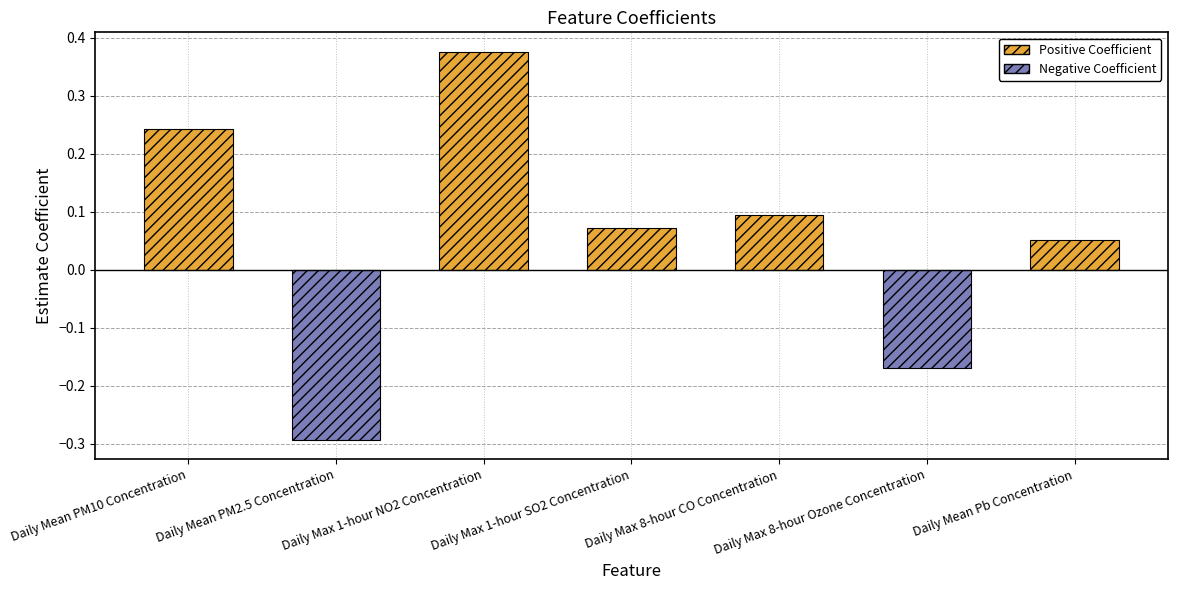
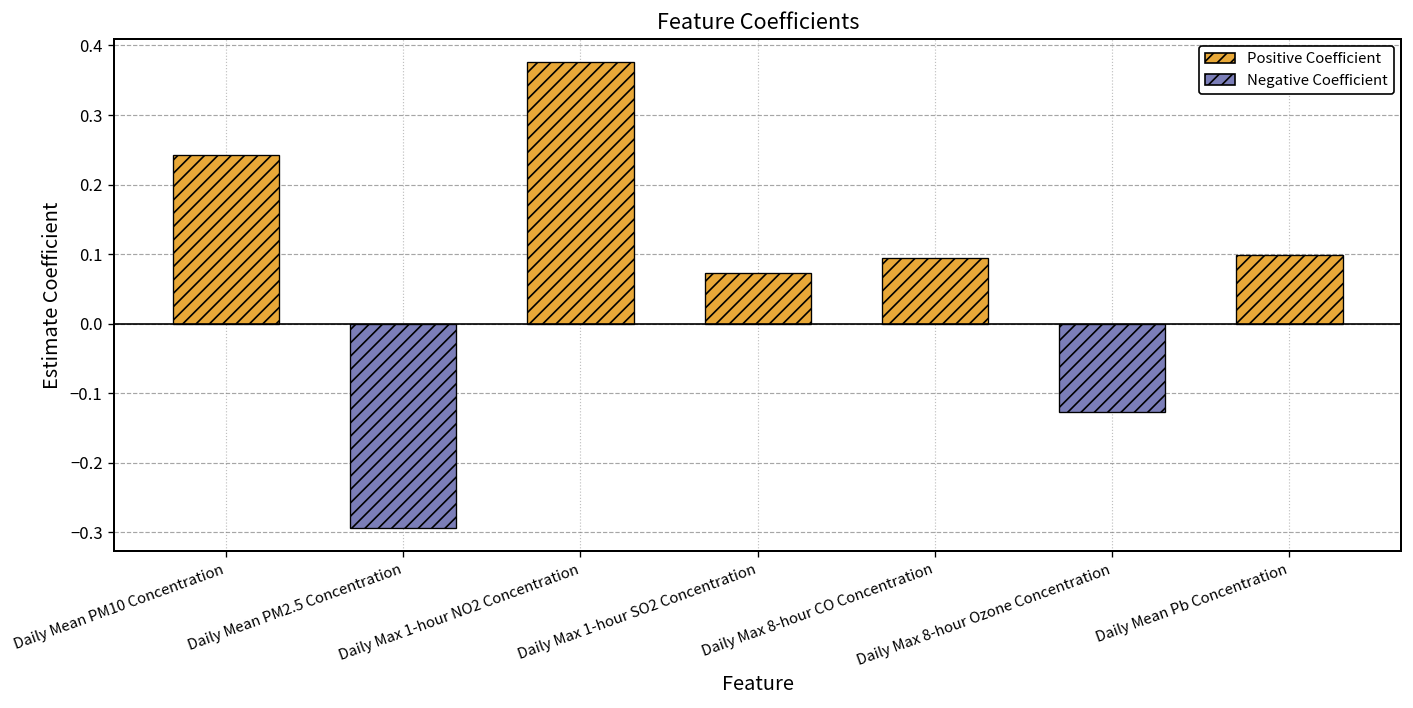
Daily Max 8-hour Ozone Concentration: -0.17 -> -0.13
Daily Mean Pb Concentration: 0.05 -> 0.10
